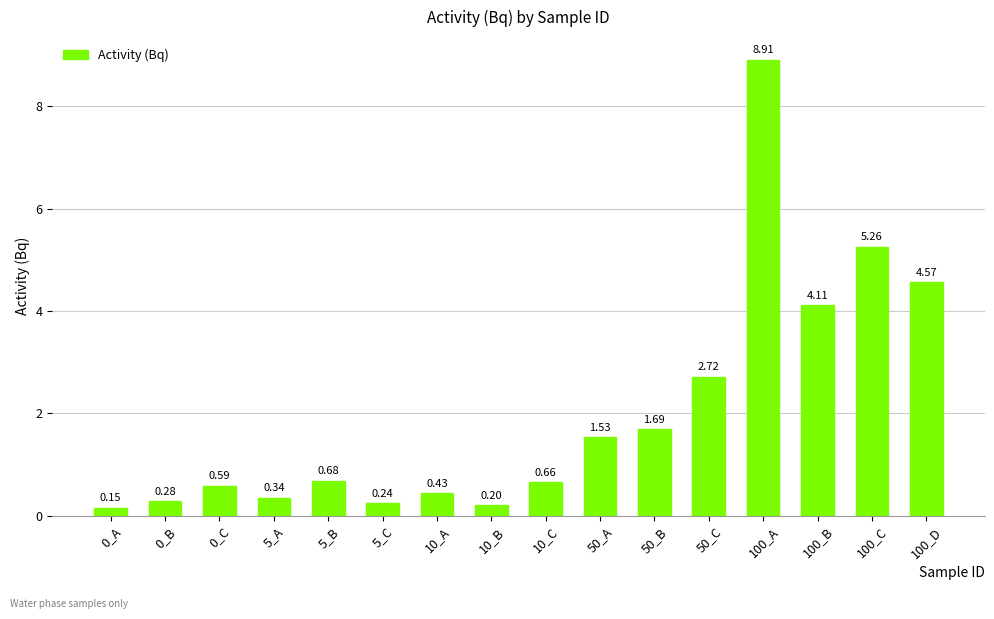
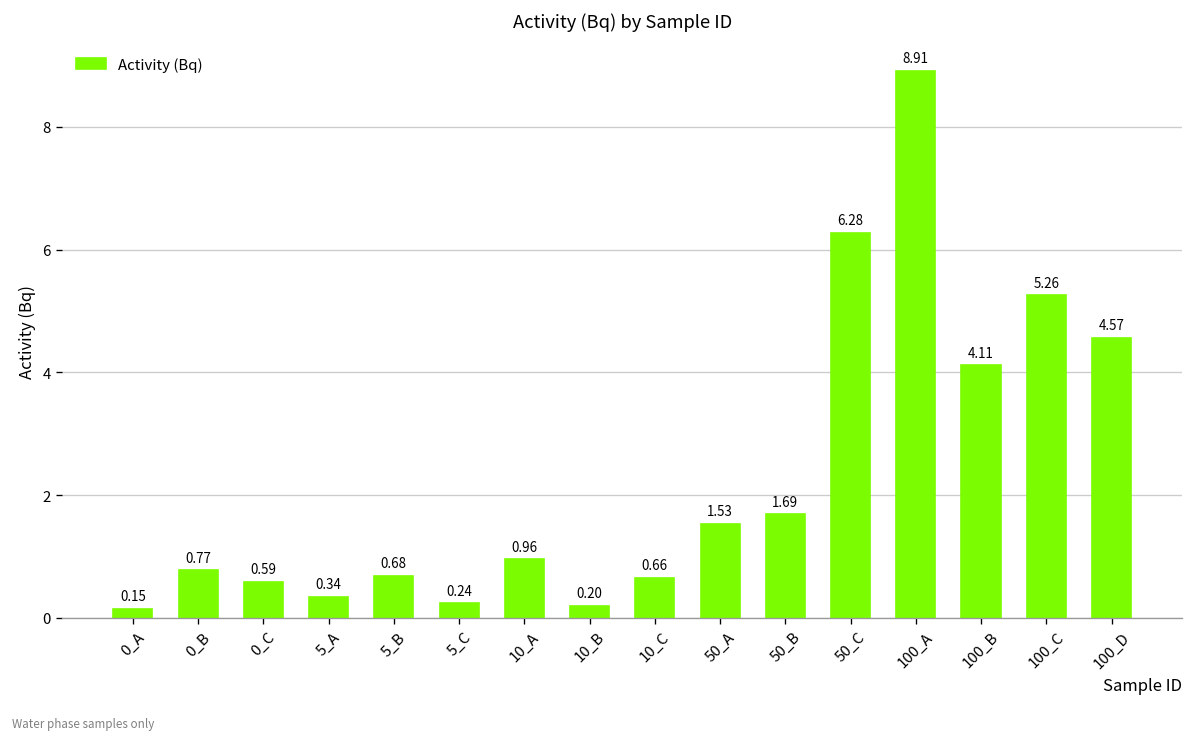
0_B: 0.28 -> 0.77
10_A: 0.43 -> 0.96
50_C: 2.72 -> 6.28
